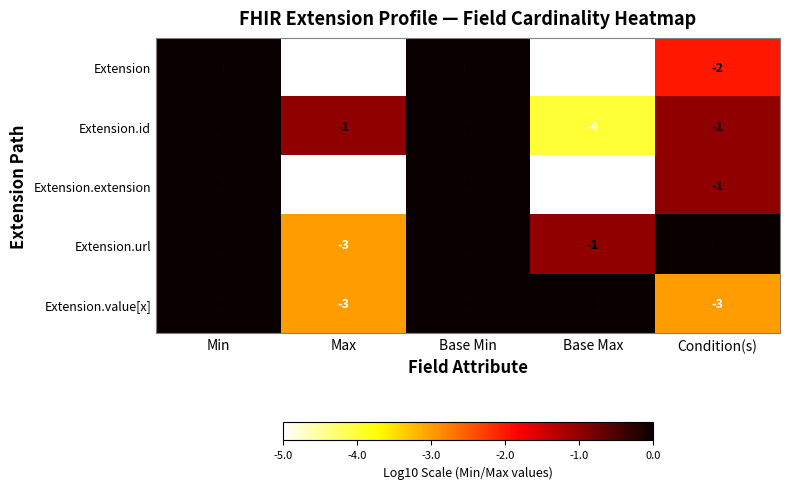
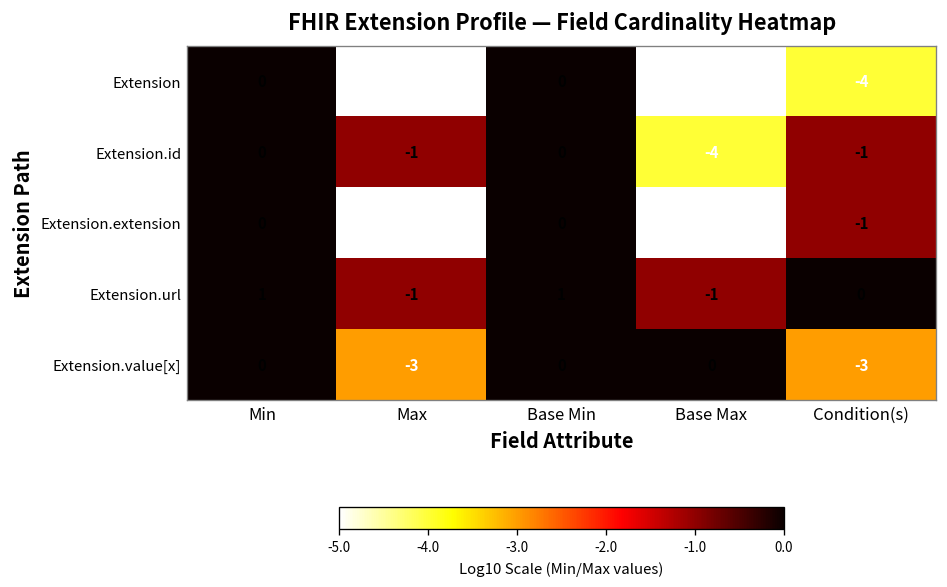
Extension, Condition(s): -2 -> -4
Extension.url, Max: -3 -> -1
